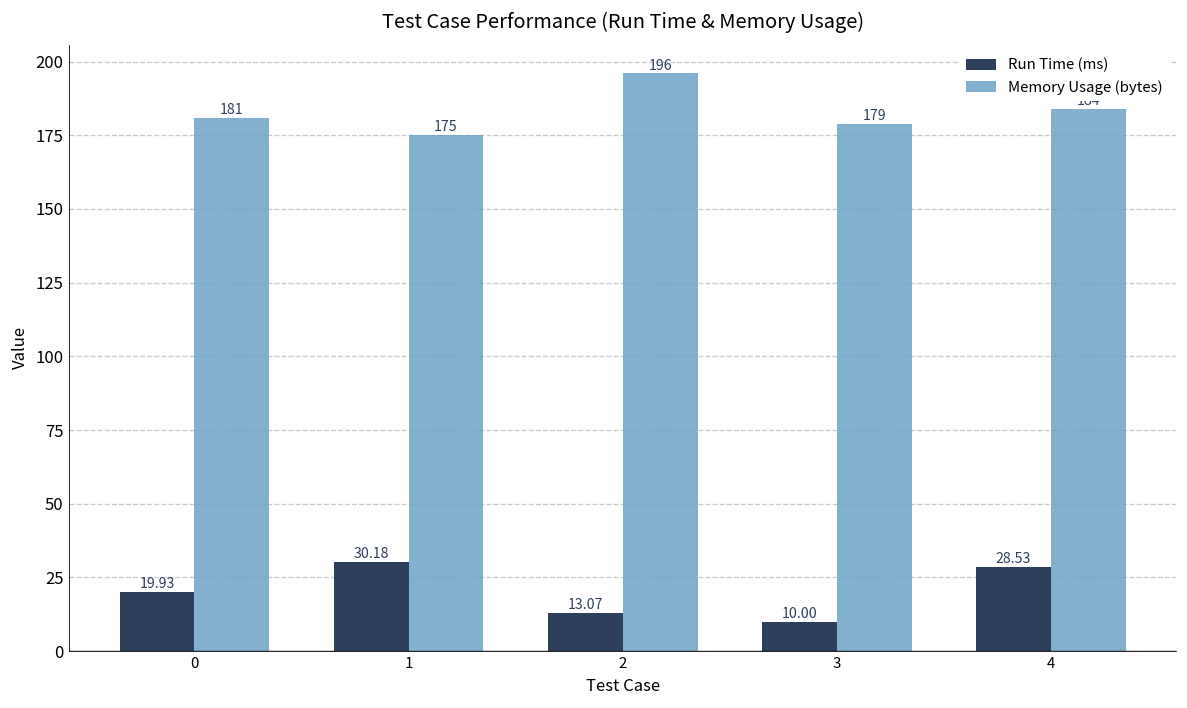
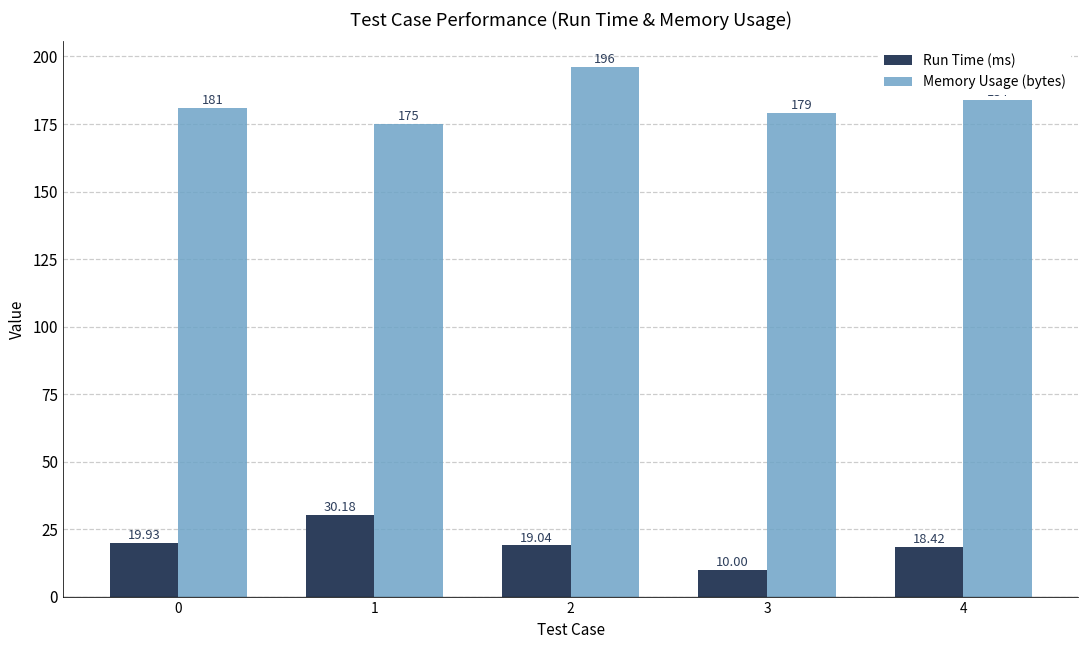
Run Time (ms), 2: 13.07 -> 19.04
Run Time (ms), 4: 28.53 -> 18.42
